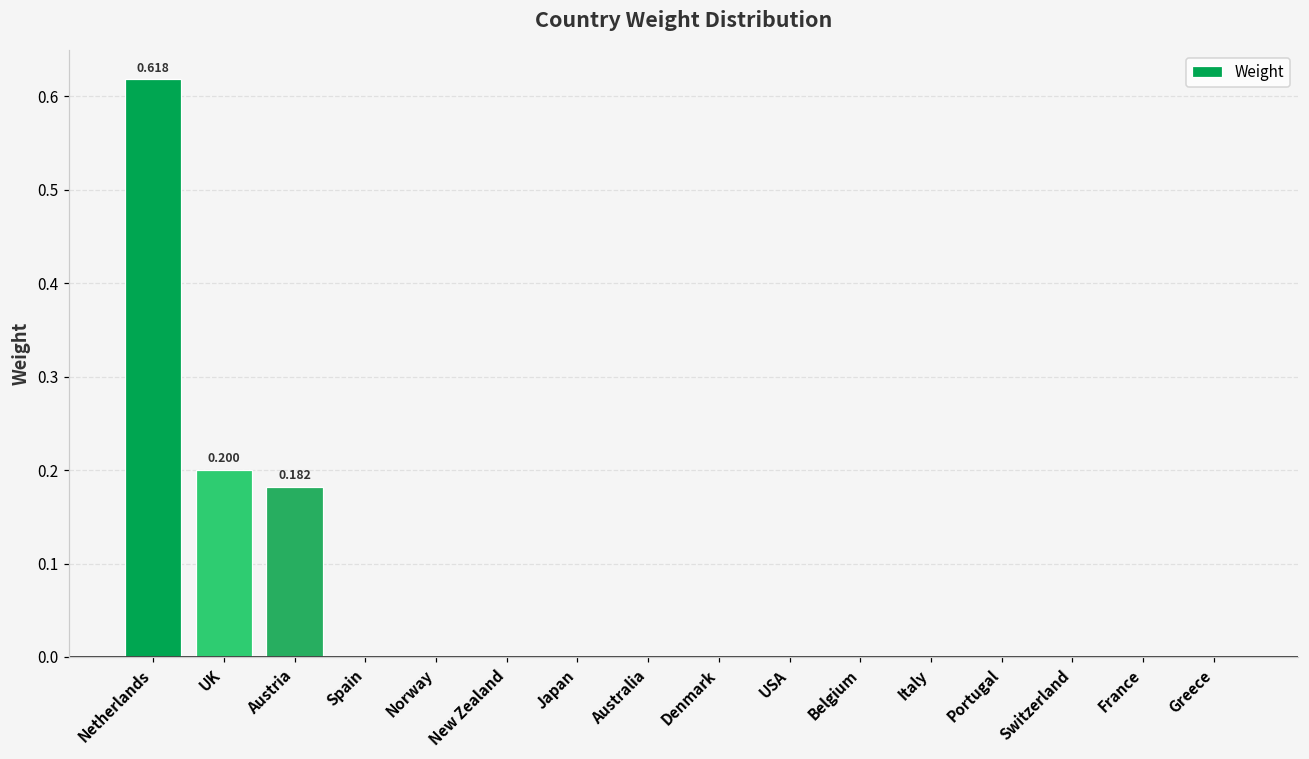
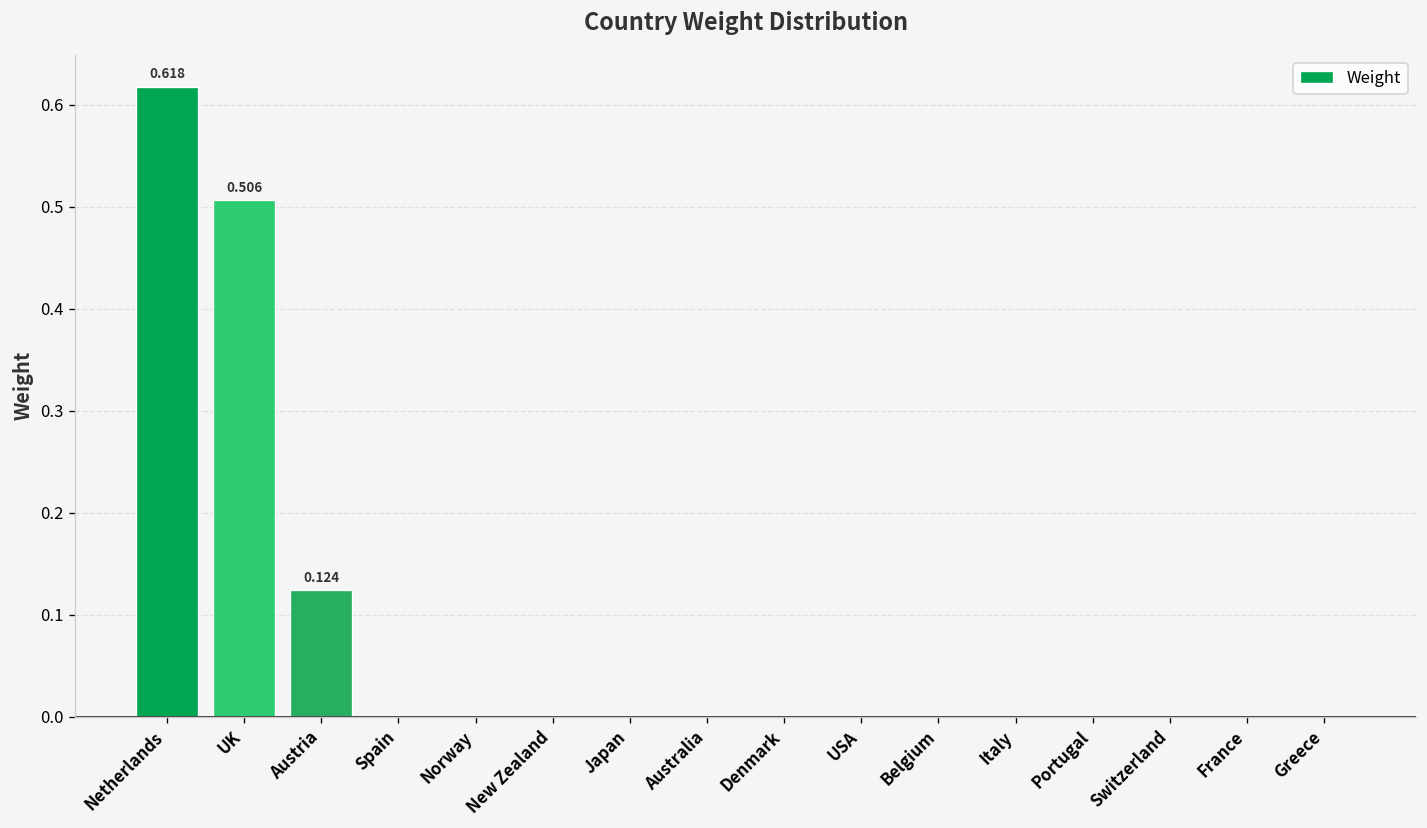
UK: 0.200 -> 0.506
Austria: 0.182 -> 0.124
